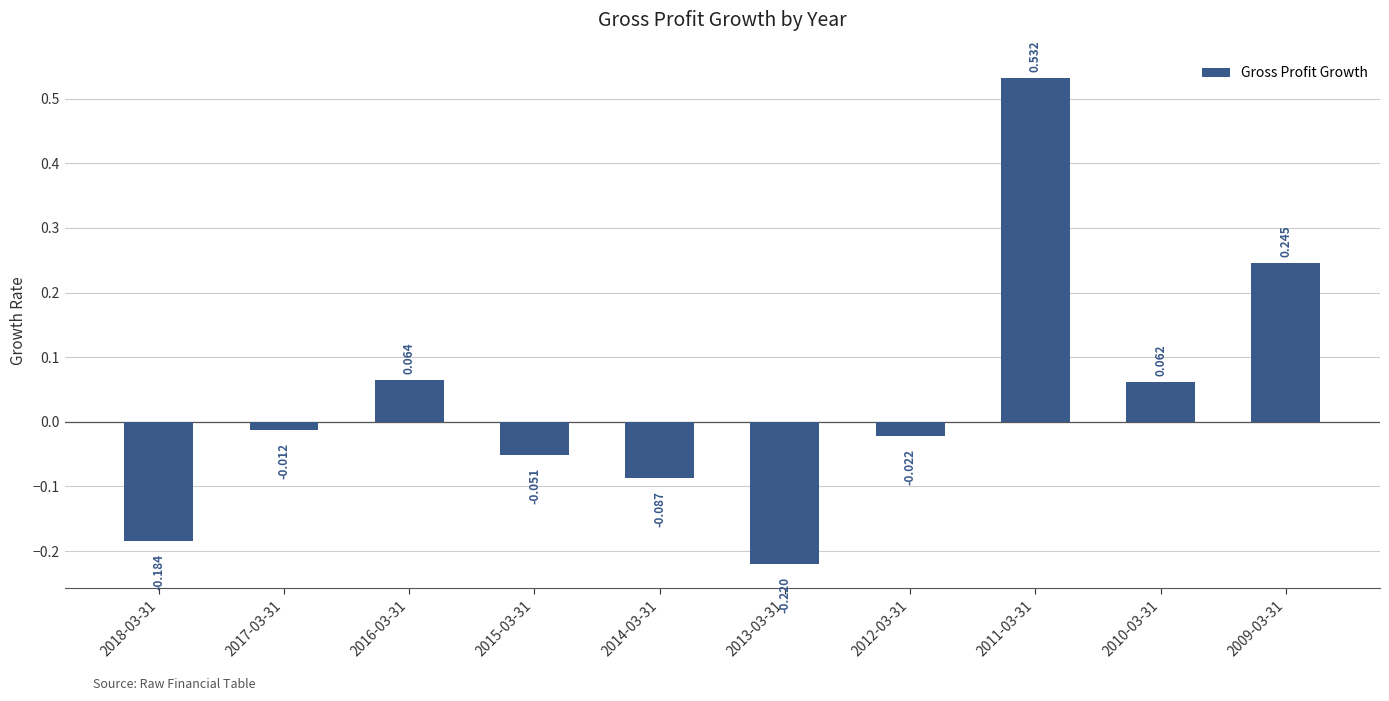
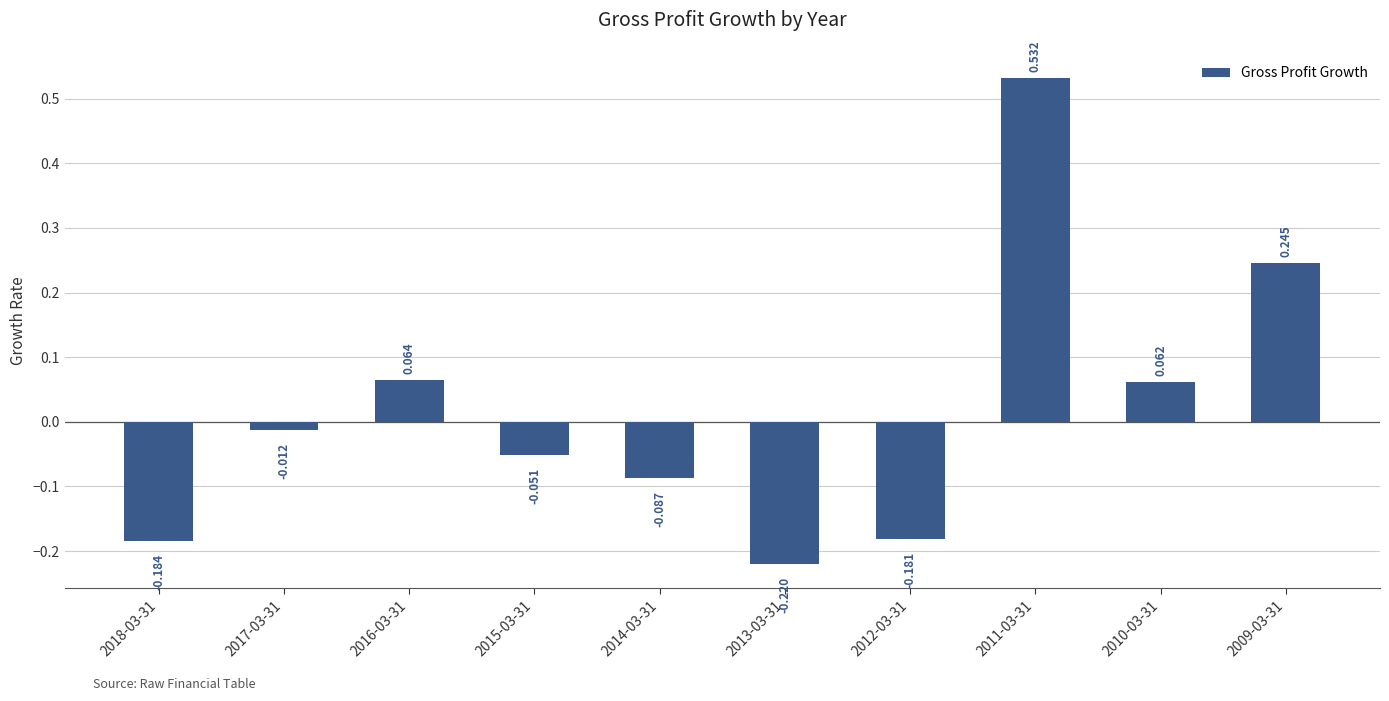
2012-03-31: -0.022 -> -0.181
